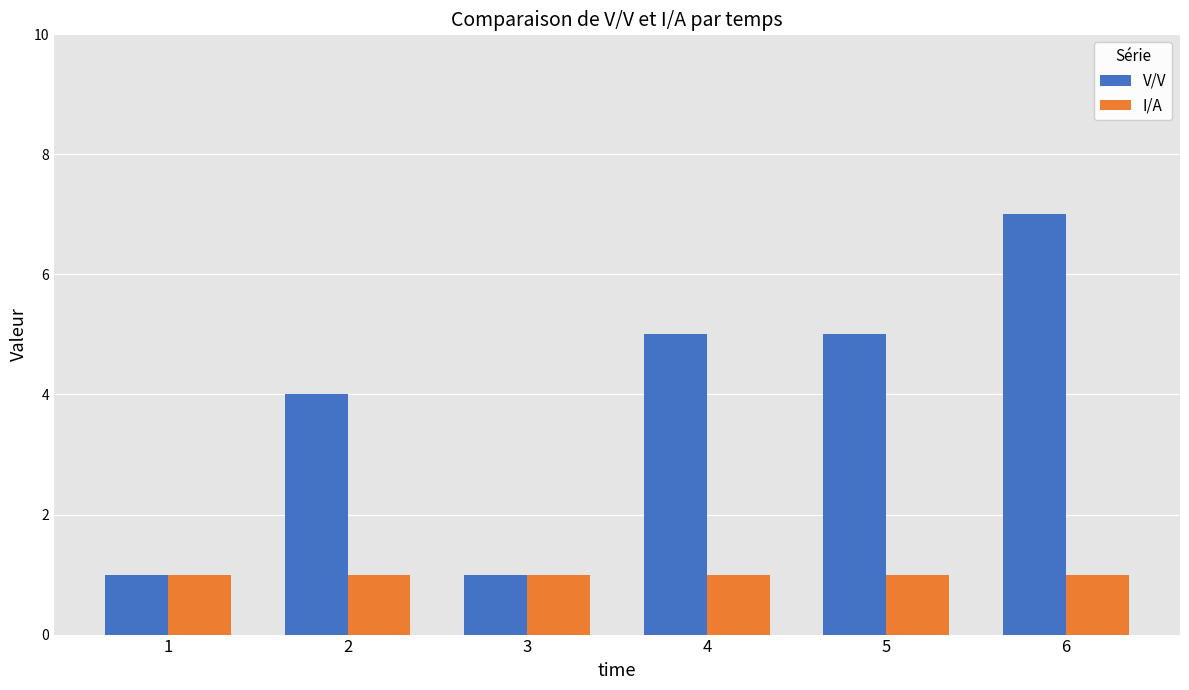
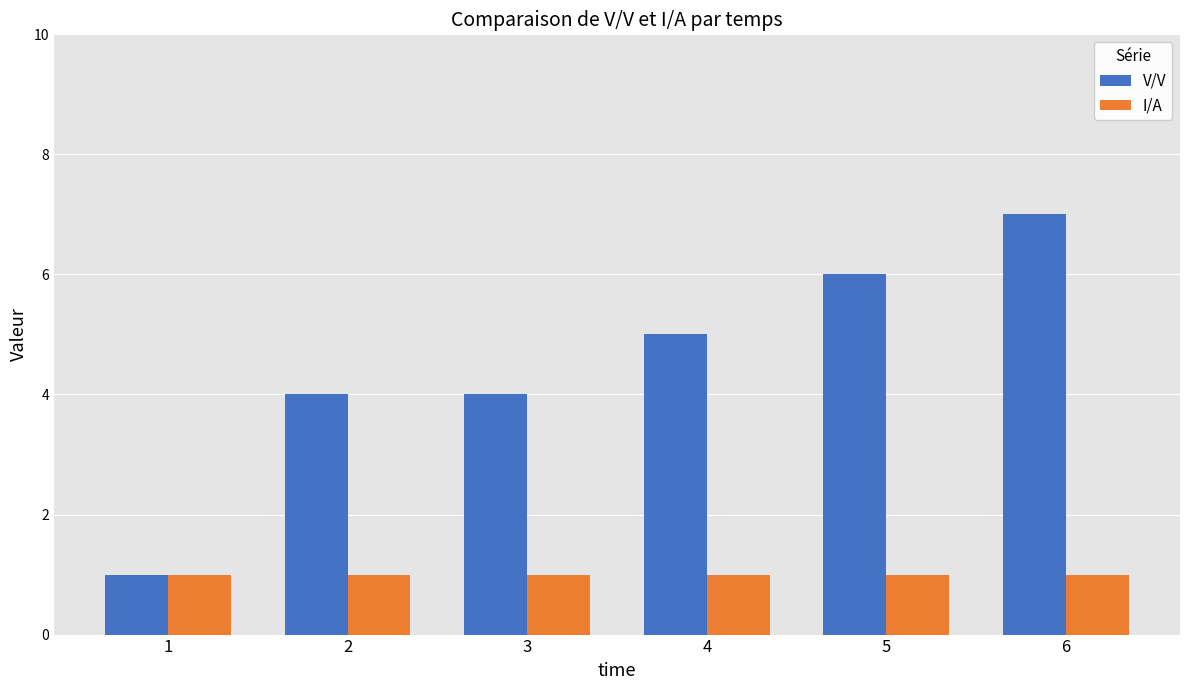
V/V, 3: 1 -> 4
V/V, 5: 5 -> 6
